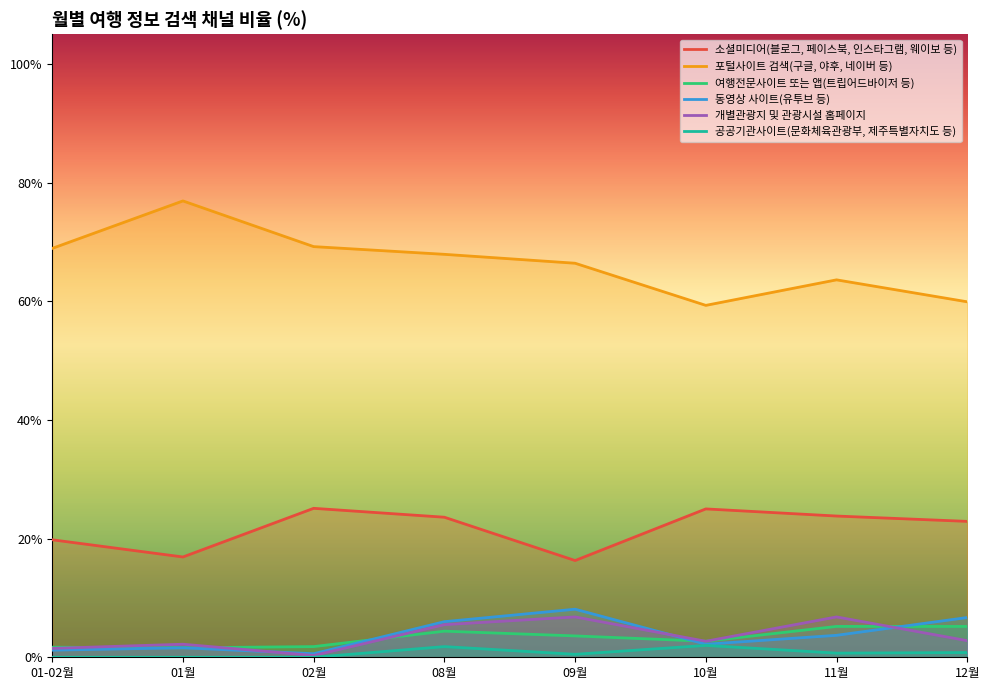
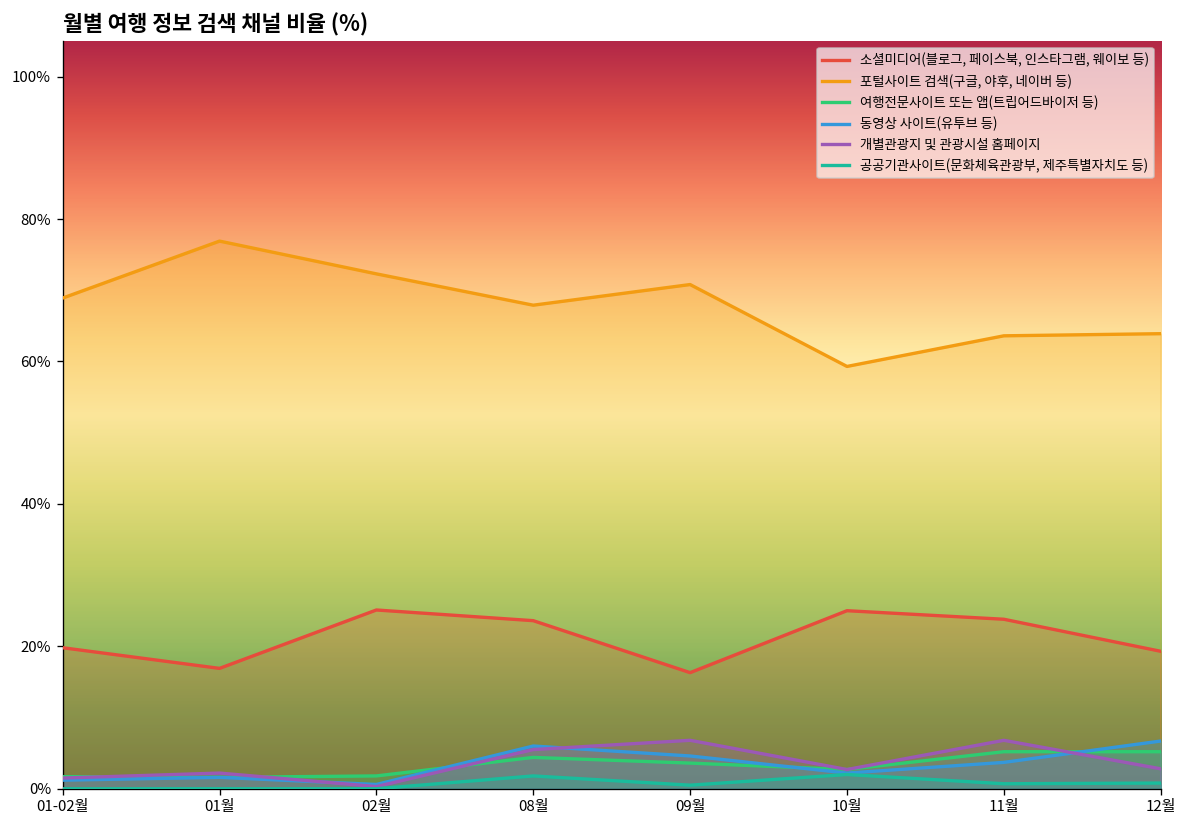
포털사이트 검색(구글, 야후, 네이버 등), 02월: 69% -> 72%
포털사이트 검색(구글, 야후, 네이버 등), 09월: 66% -> 71%
동영상 사이트(유투브 등), 09월: 8% -> 5%
소셜미디어(블로그, 페이스북, 인스타그램, 웨이보 등), 12월: 23% -> 19%
포털사이트 검색(구글, 야후, 네이버 등), 12월: 60% -> 64%
